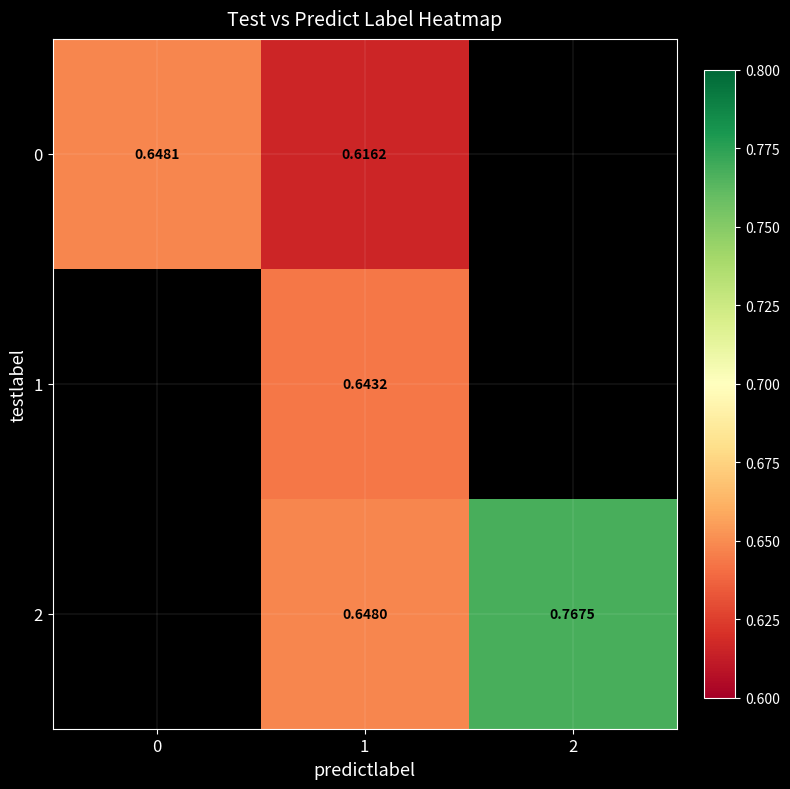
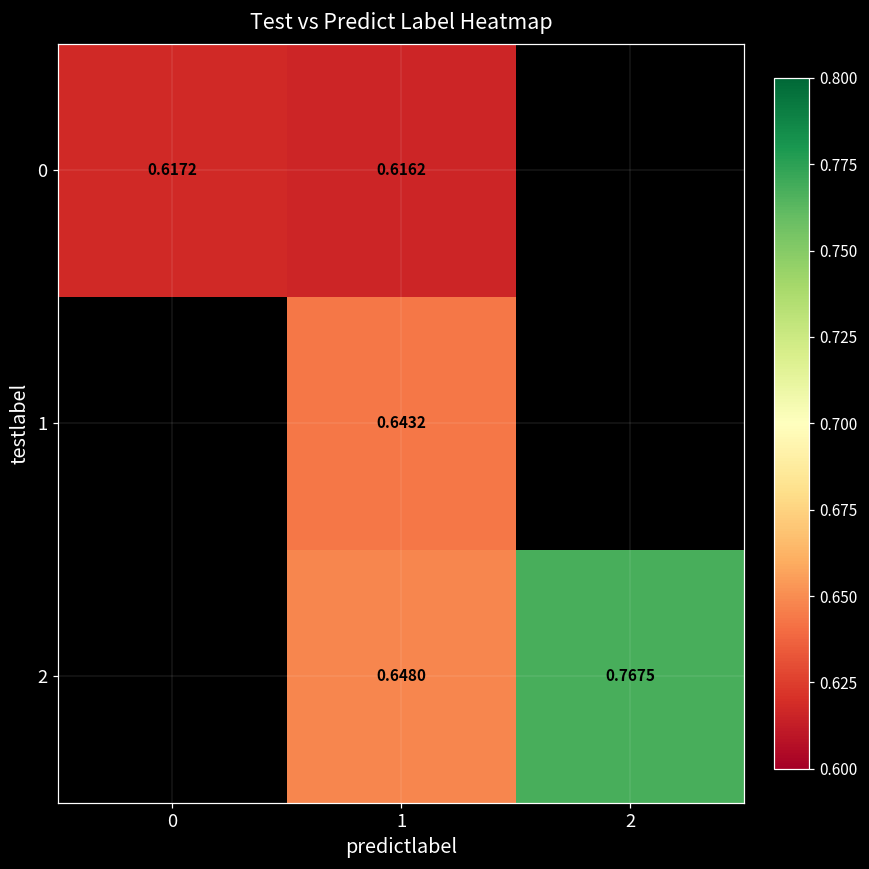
0, 0: 0.6481 -> 0.6172
